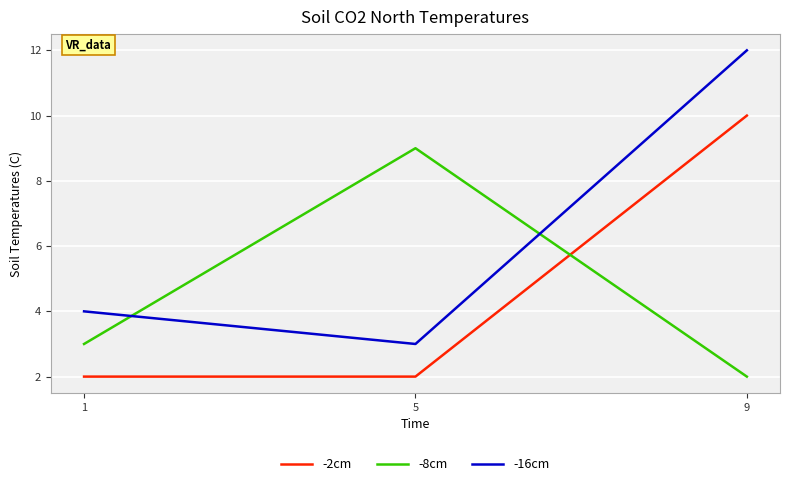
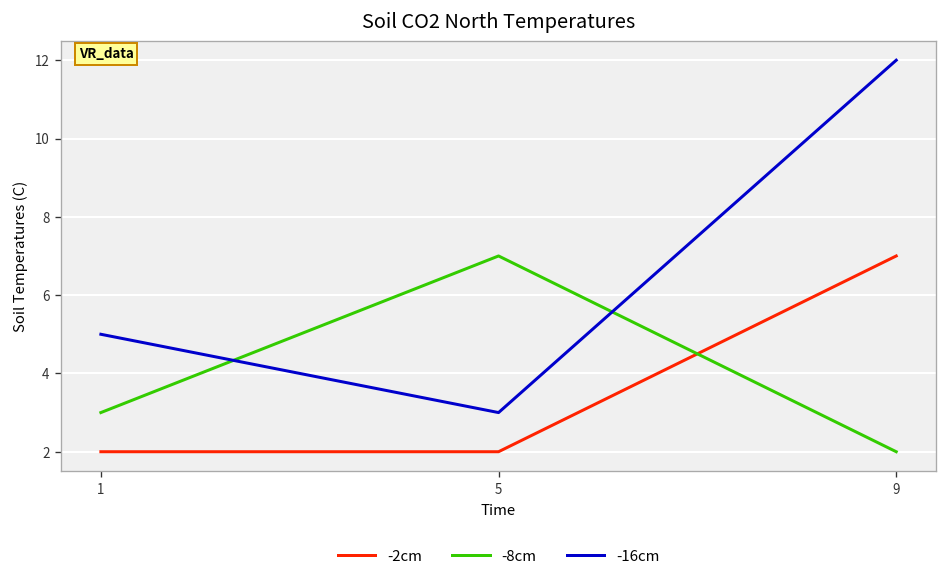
-16cm, 1: 4 -> 5
-8cm, 5: 9 -> 7
-2cm, 9: 10 -> 7
